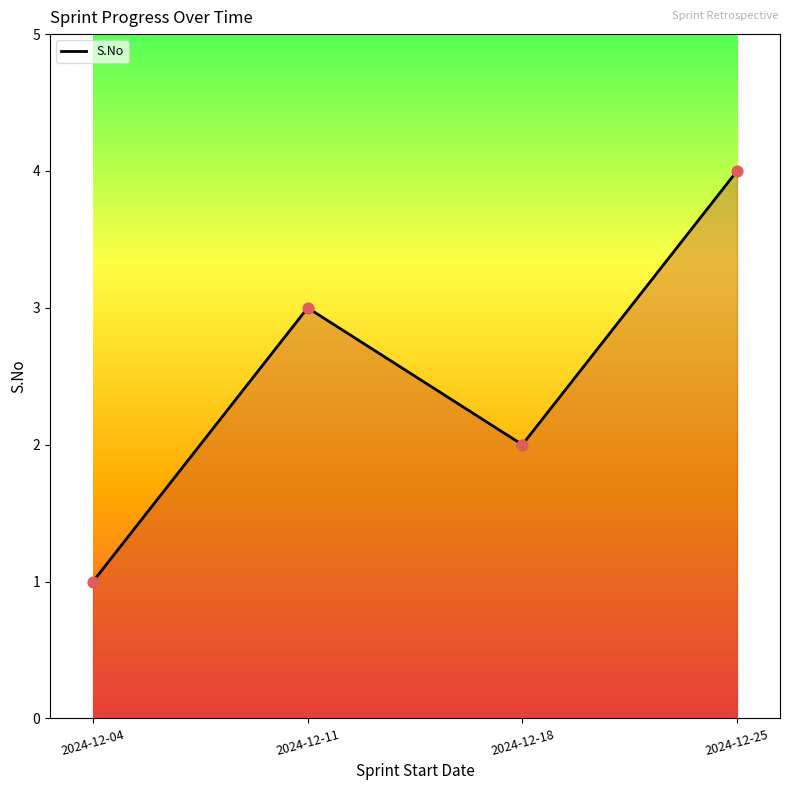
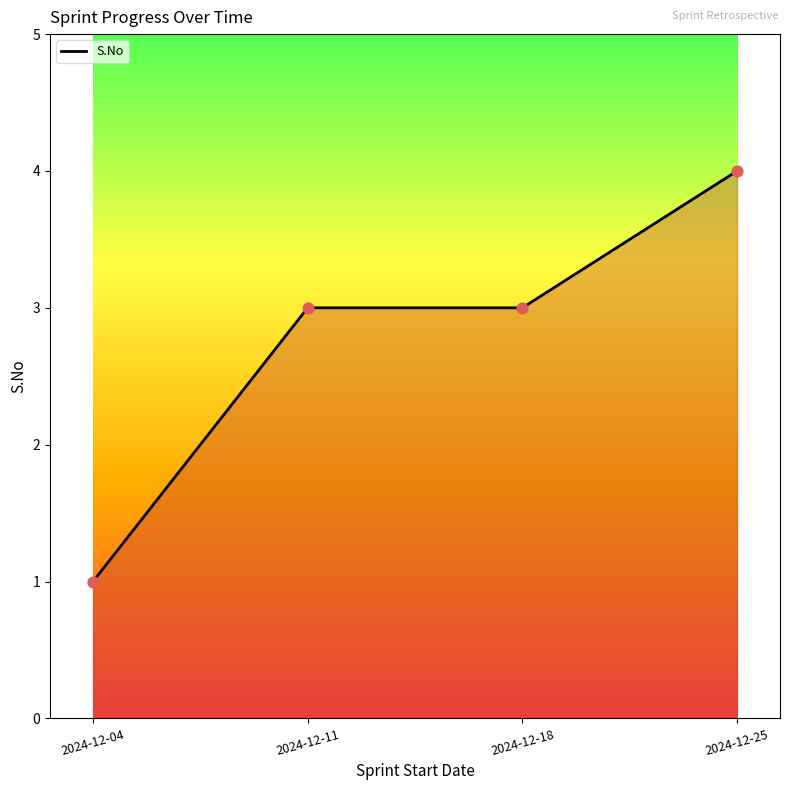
2024-12-18: 2 -> 3
